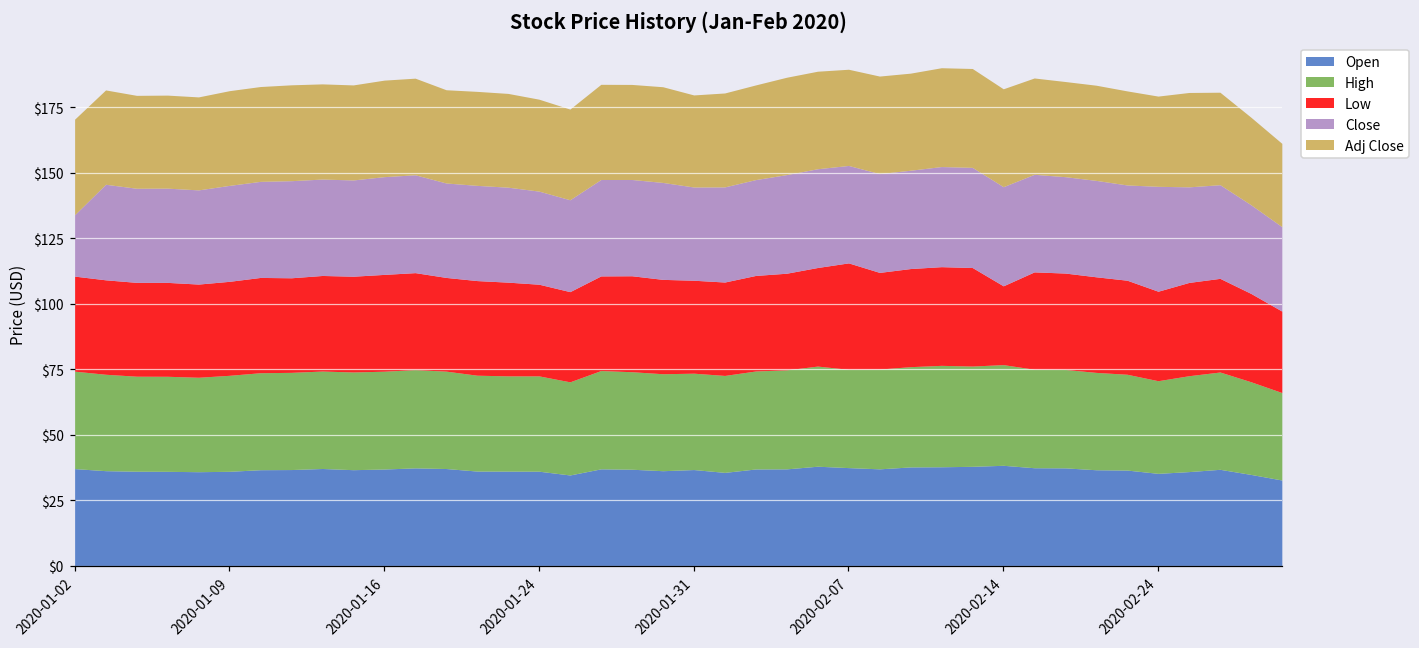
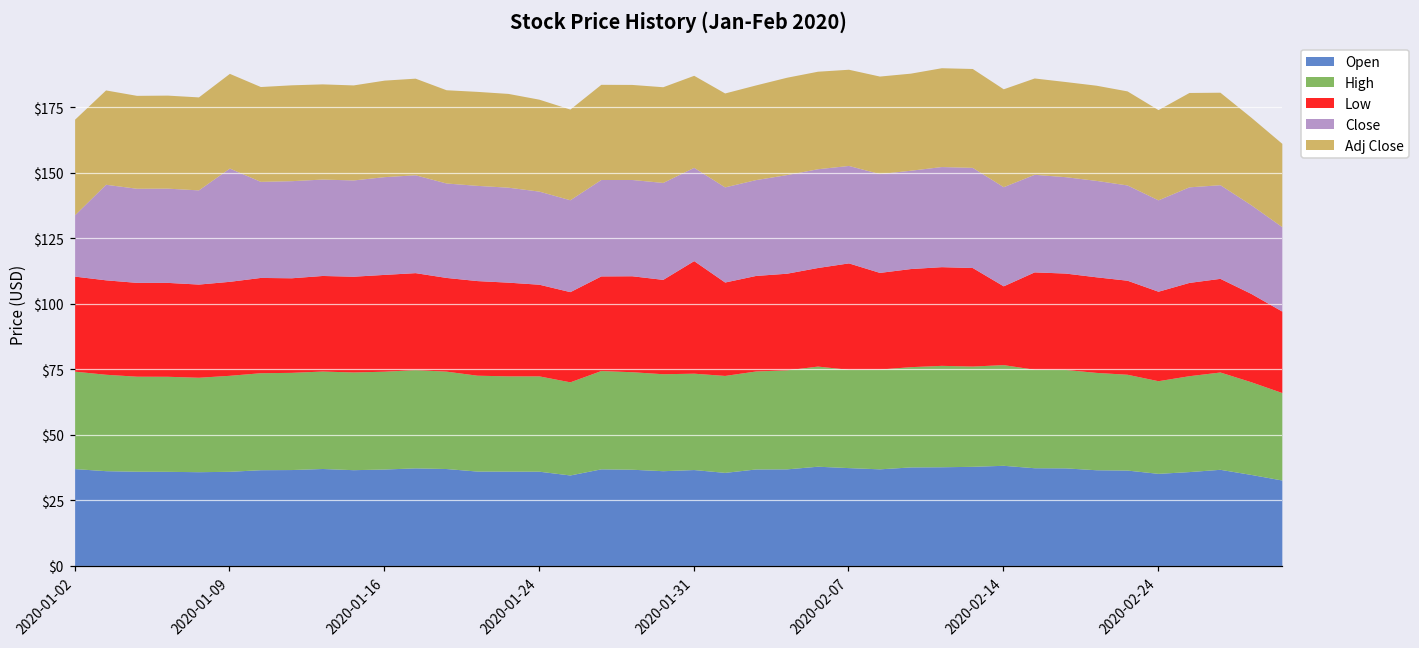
Close, 2020-01-09: $37 -> $43
Low, 2020-01-31: $35 -> $43
Close, 2020-02-24: $40 -> $35
